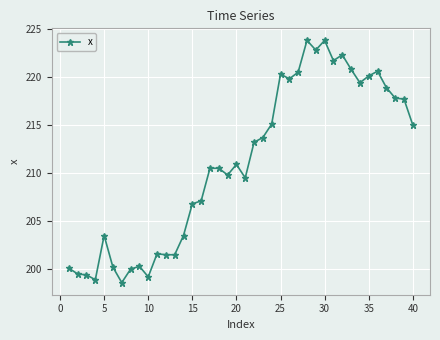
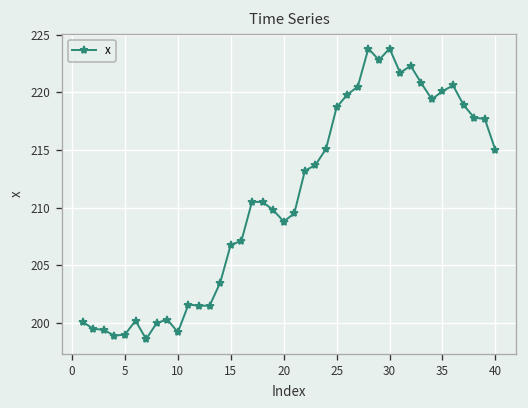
5: 204 -> 199
20: 211 -> 209
25: 220 -> 219
